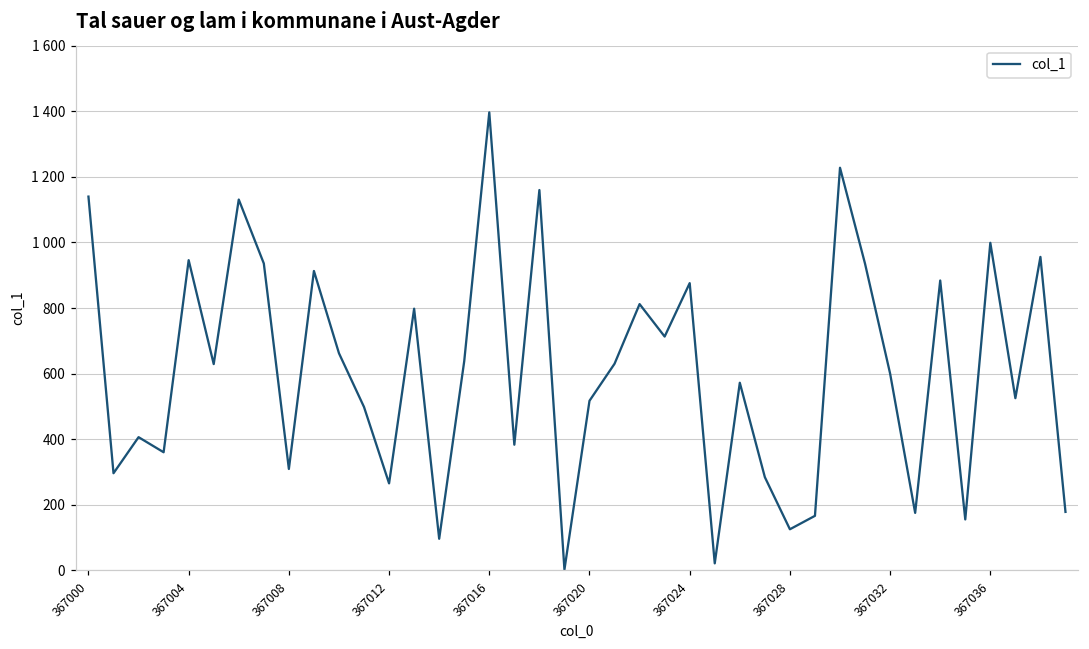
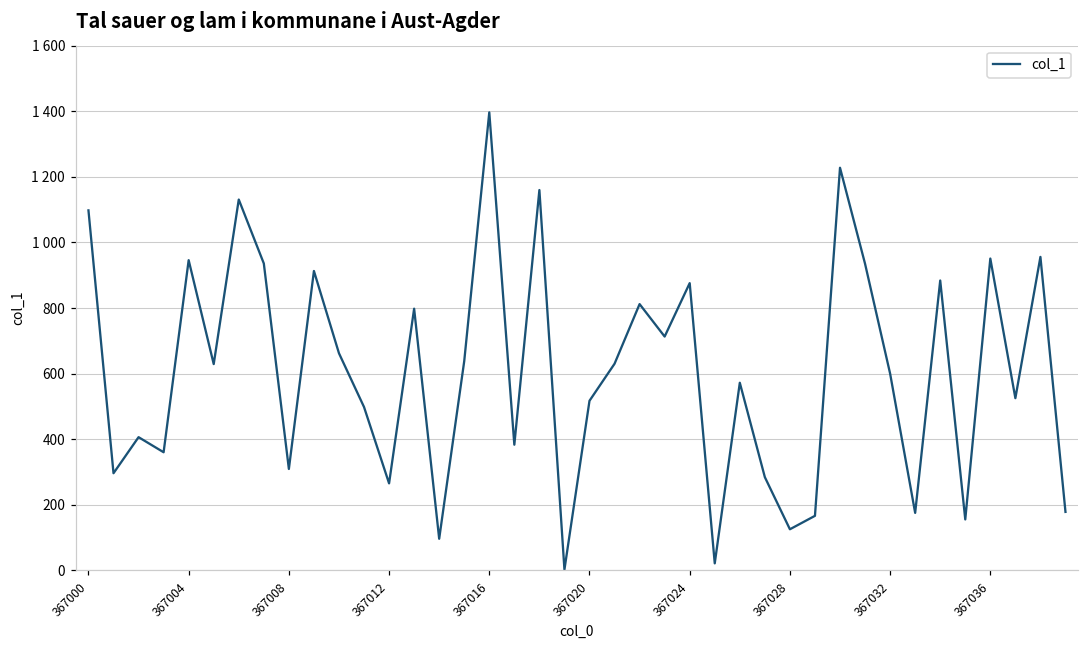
367000: 1140 -> 1100
367036: 1000 -> 950
